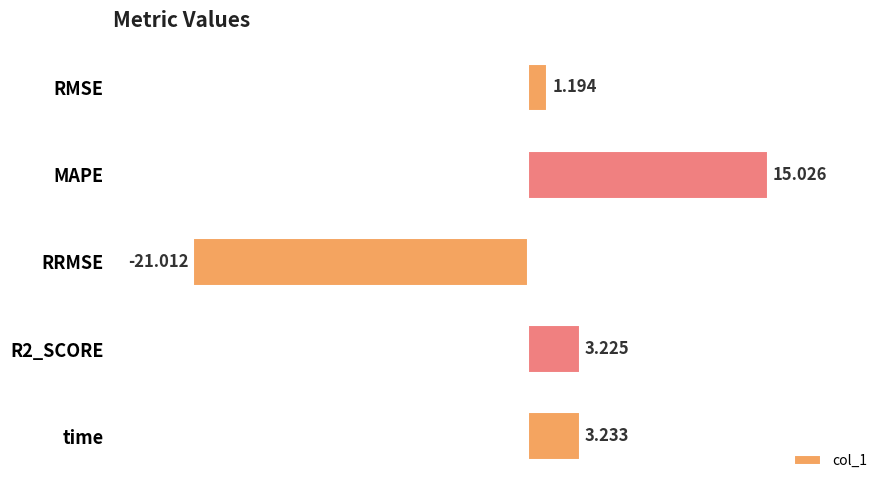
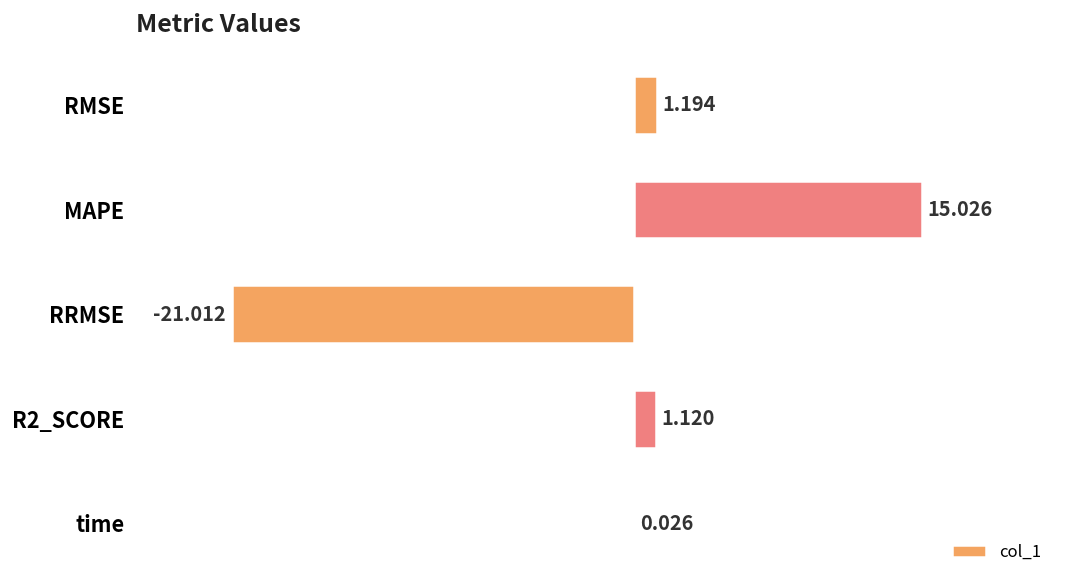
R2_SCORE: 3.225 -> 1.120
time: 3.233 -> 0.026
